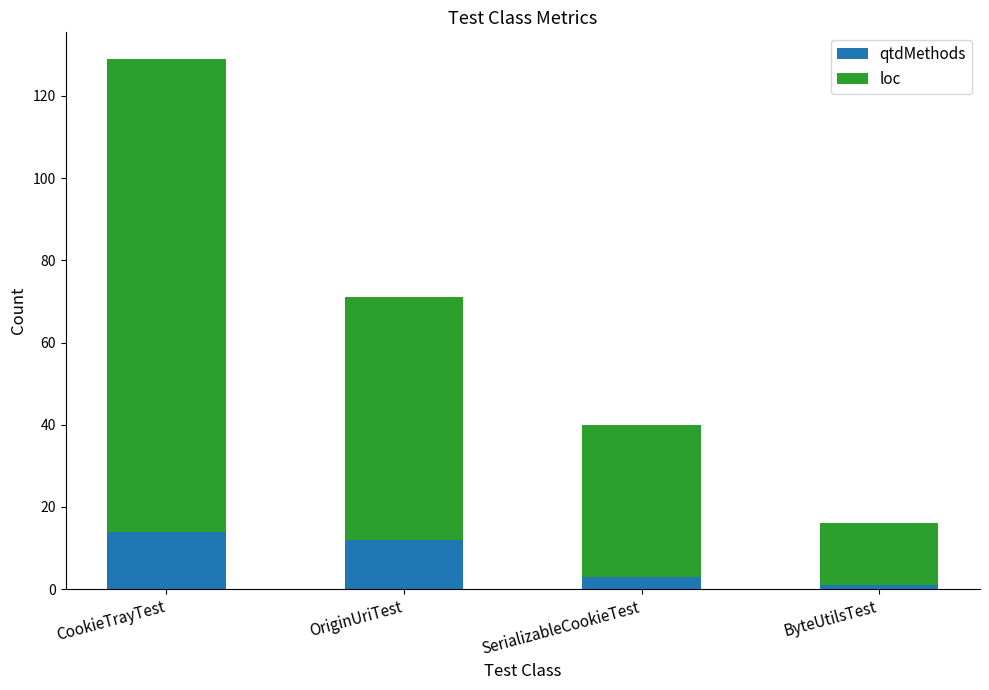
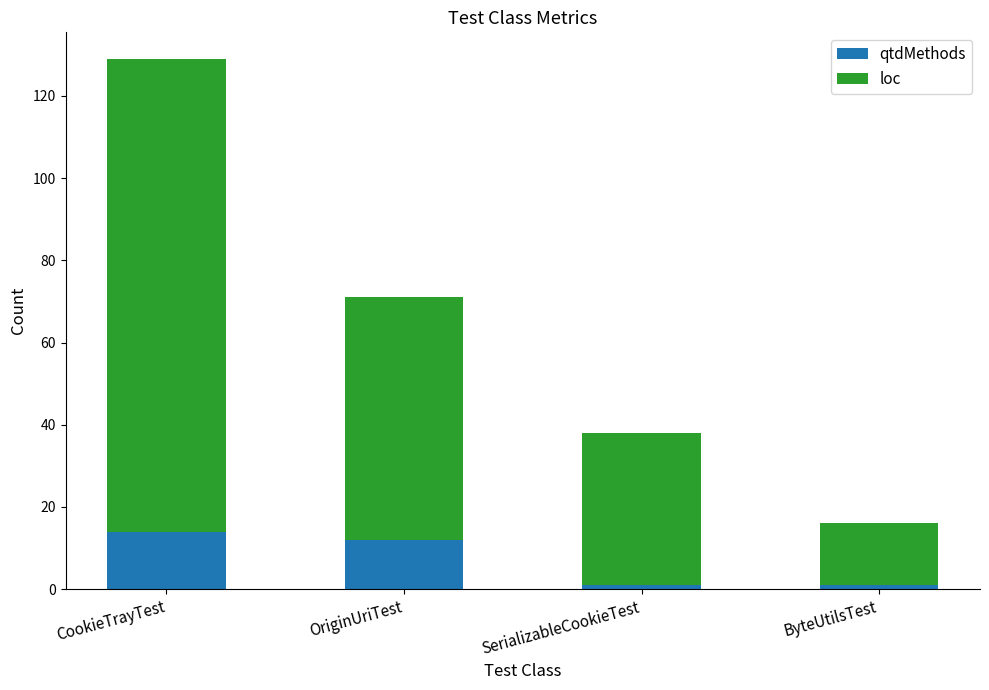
qtdMethods, SerializableCookieTest: 3 -> 1
